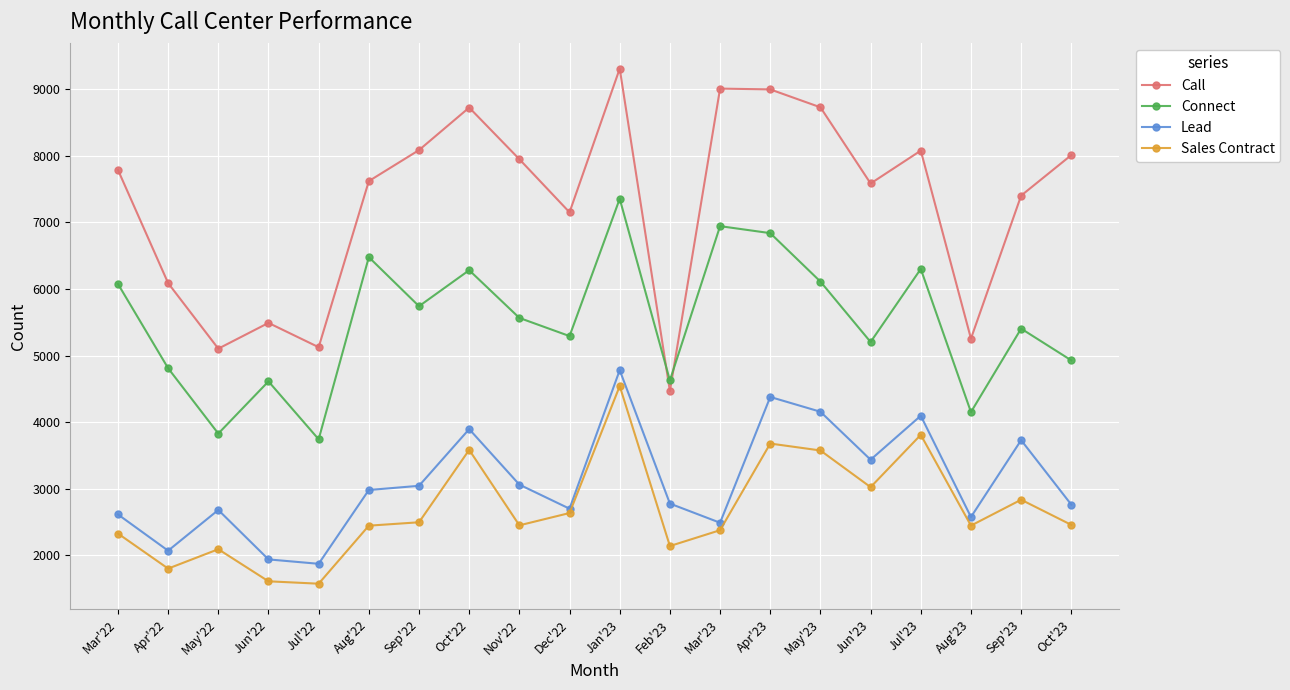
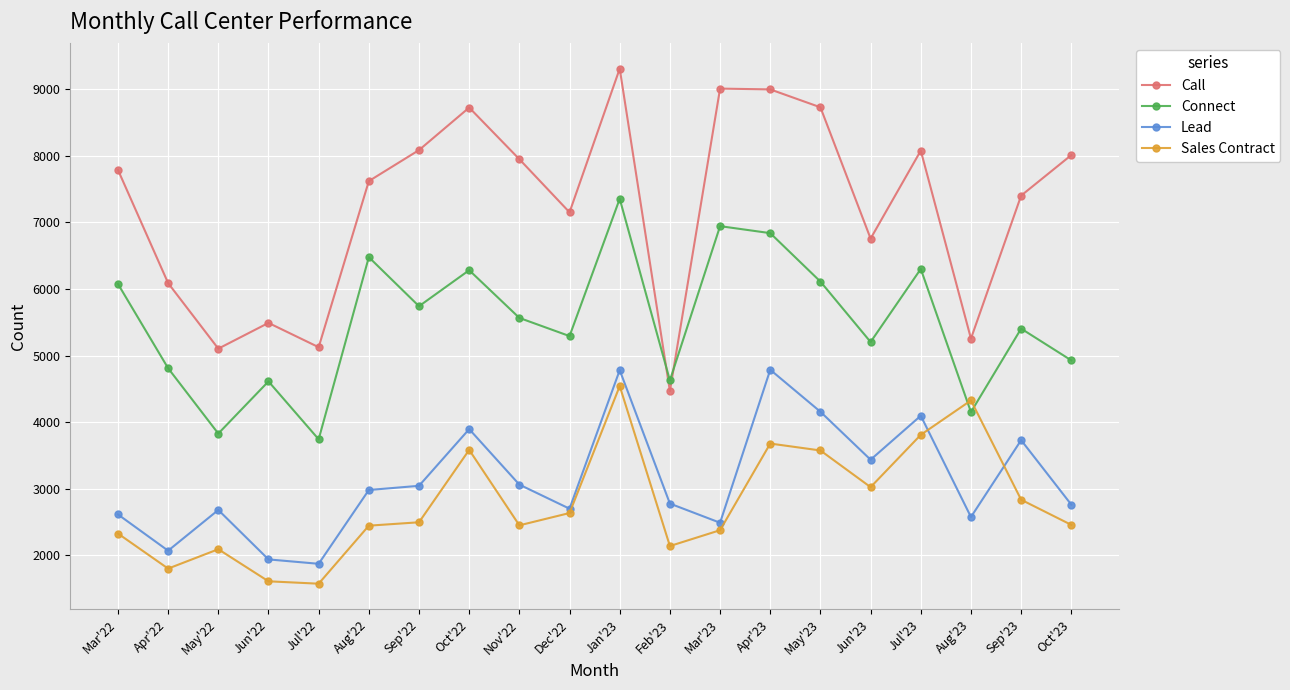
Lead, Apr'23: 4400 -> 4800
Call, Jun'23: 7600 -> 6800
Sales Contract, Aug'23: 2400 -> 4300
